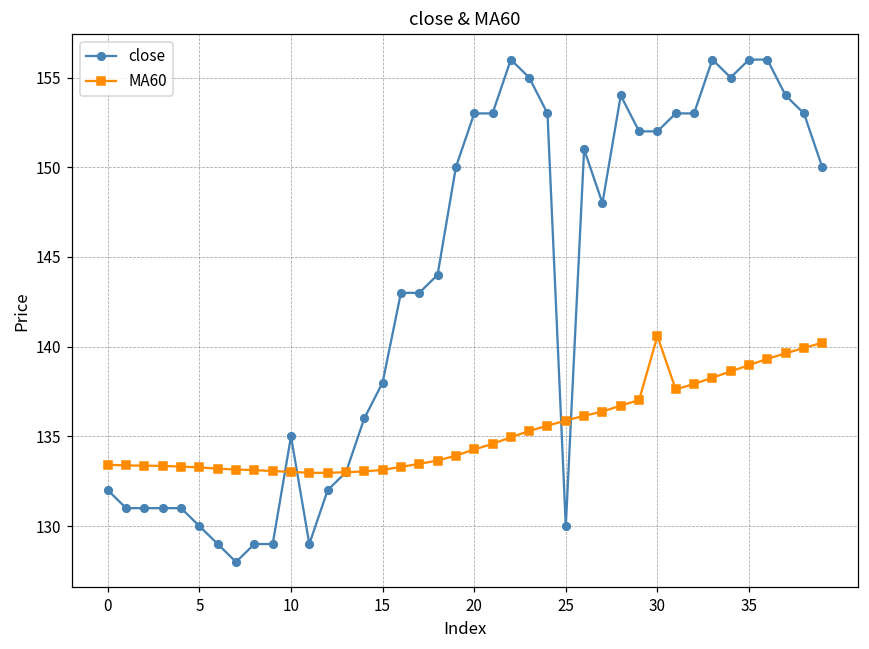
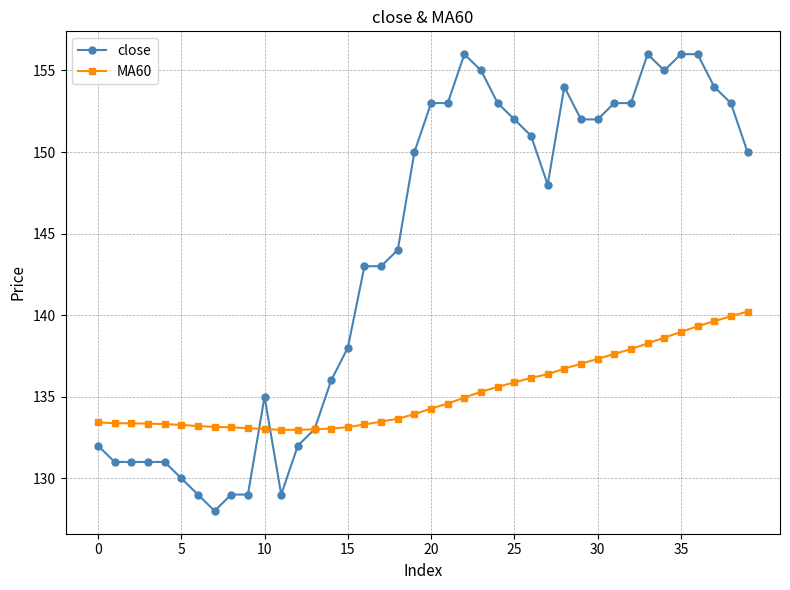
close, 25: 130 -> 152
MA60, 30: 140.6 -> 137.3
